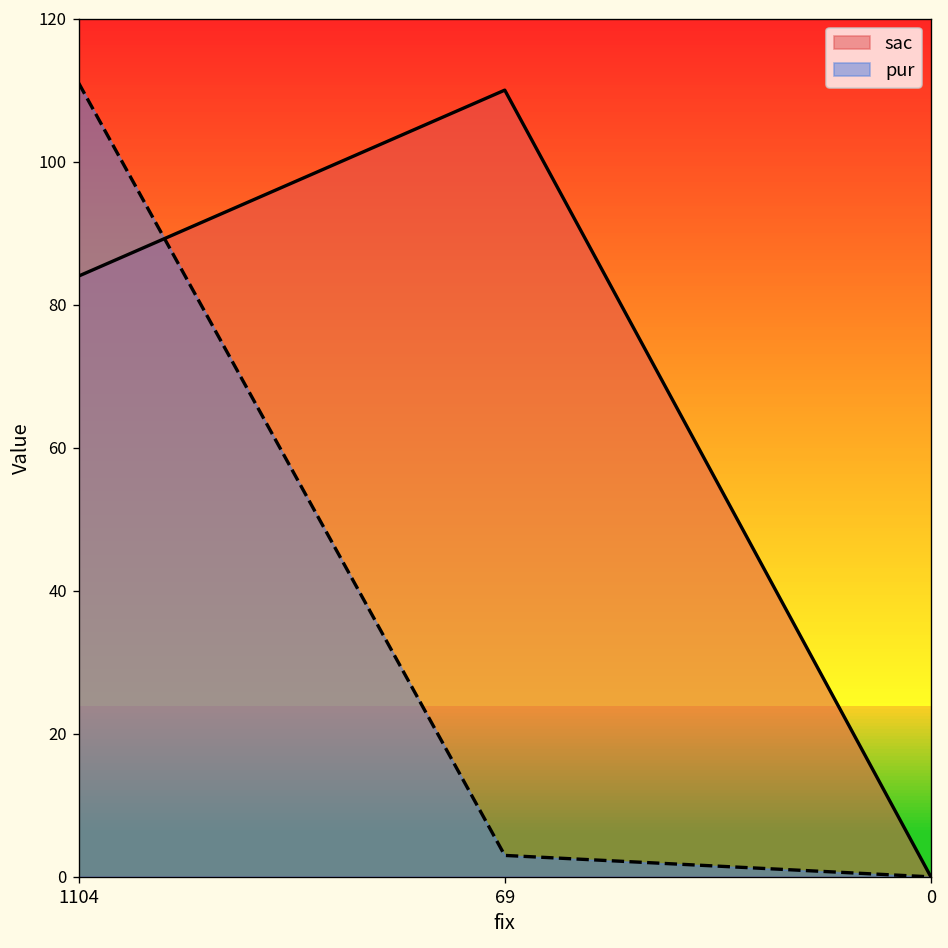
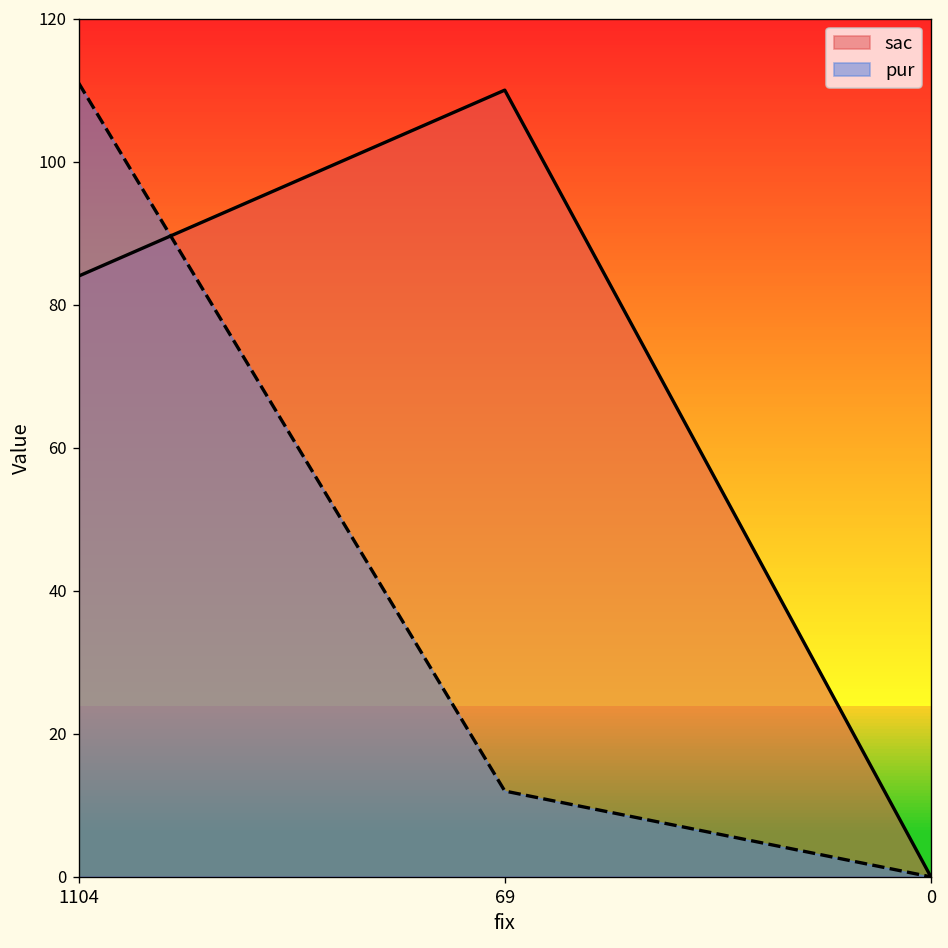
pur, 69: 3 -> 12
